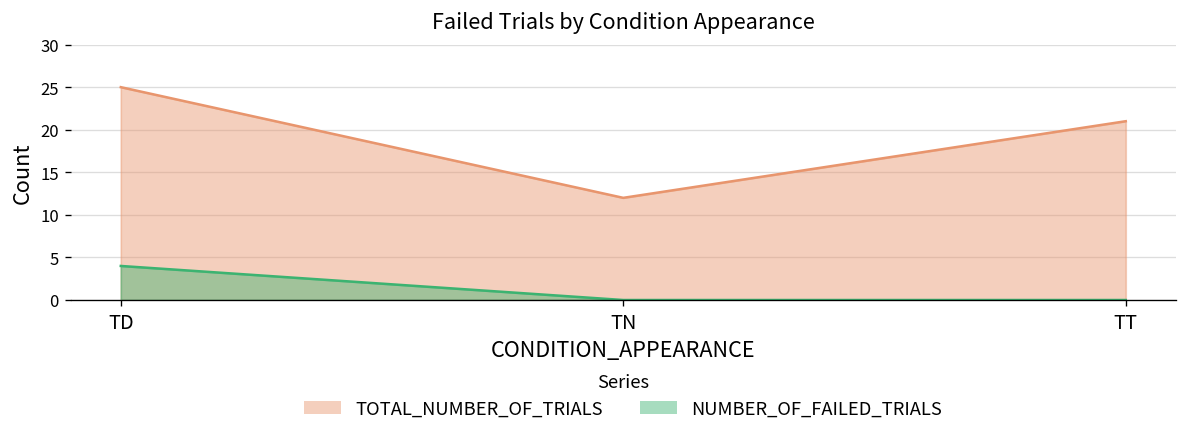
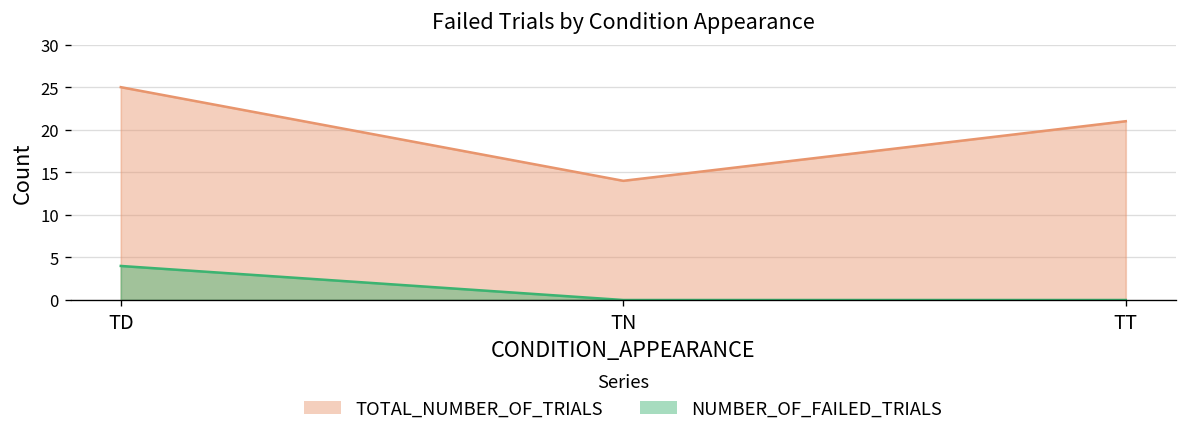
TOTAL_NUMBER_OF_TRIALS, TN: 12 -> 14
